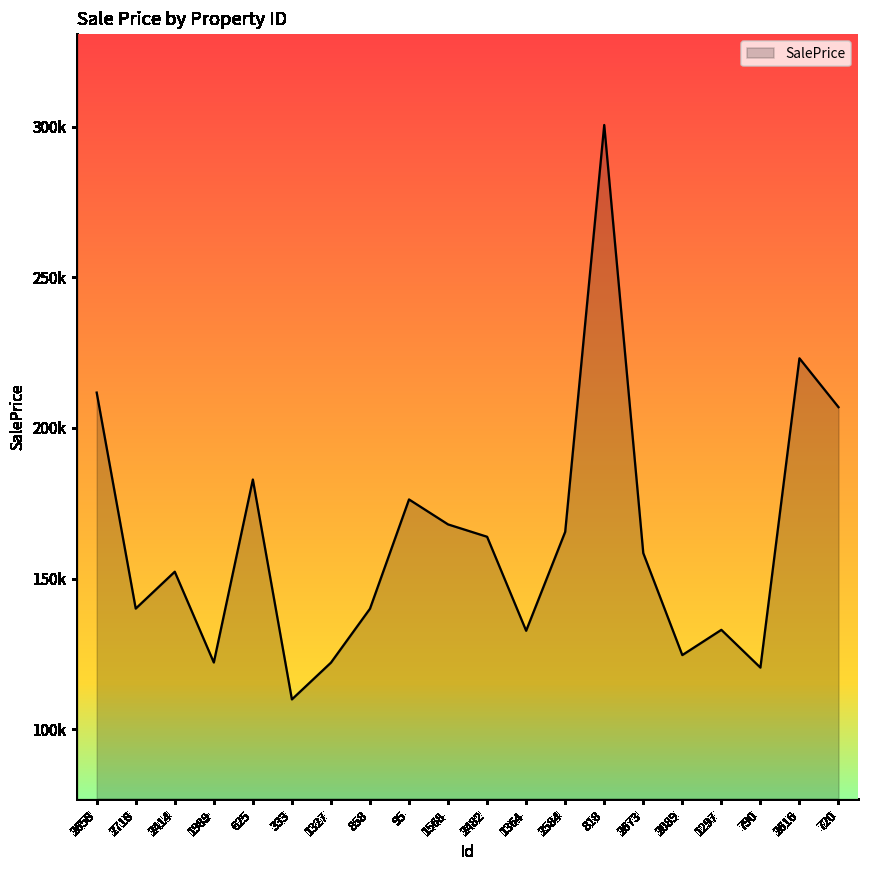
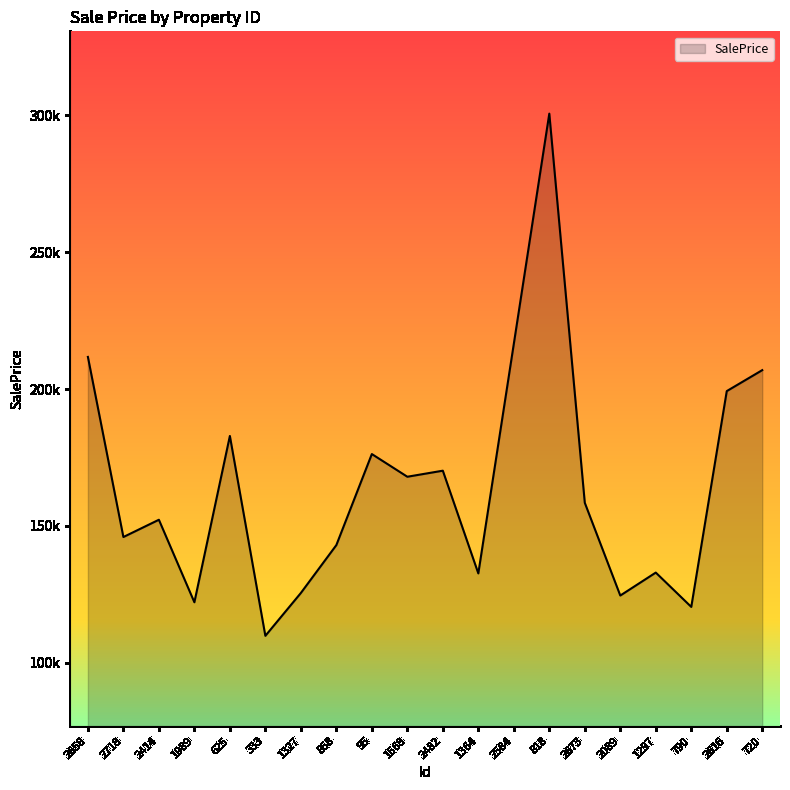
2718: 140000 -> 146000
1327: 122000 -> 126000
858: 140000 -> 143000
2482: 164000 -> 170000
2584: 165000 -> 216000
2616: 223000 -> 199000
